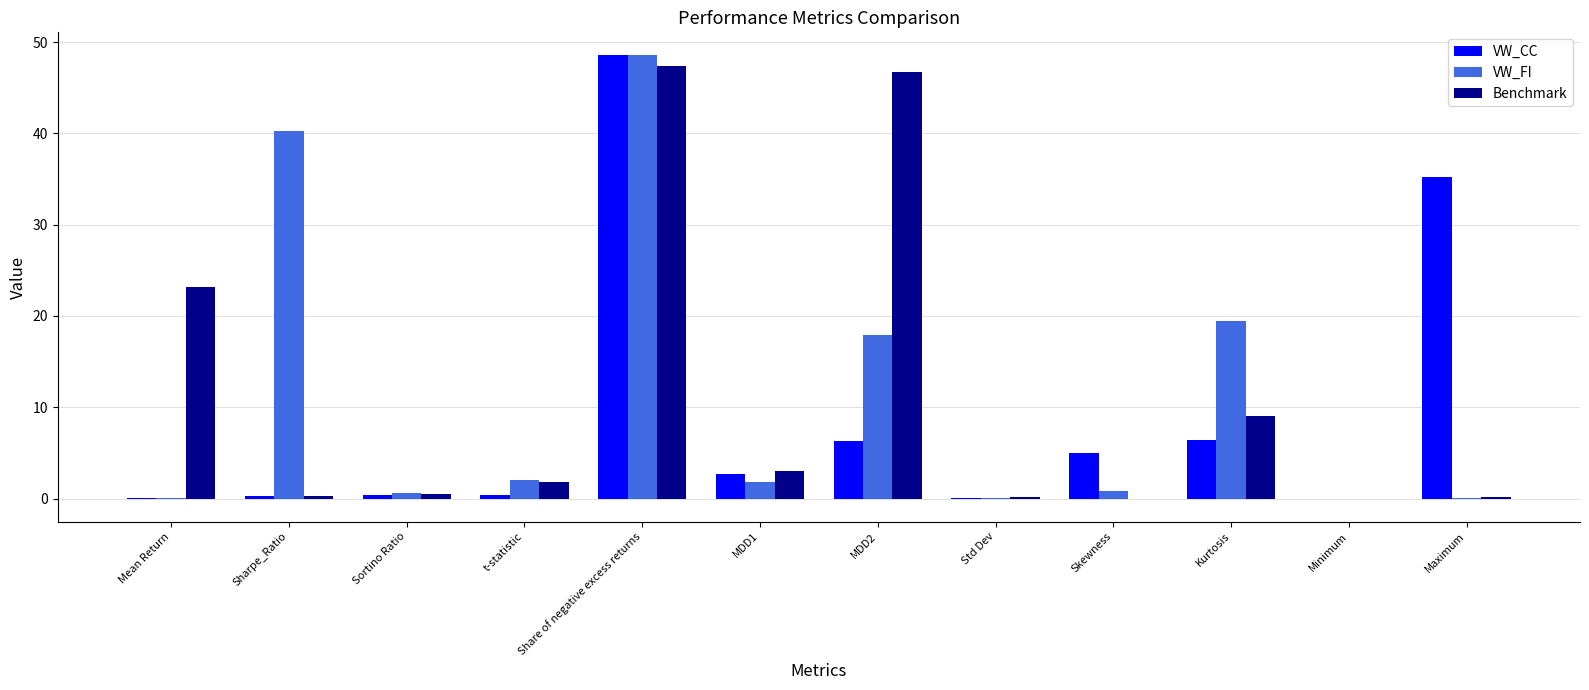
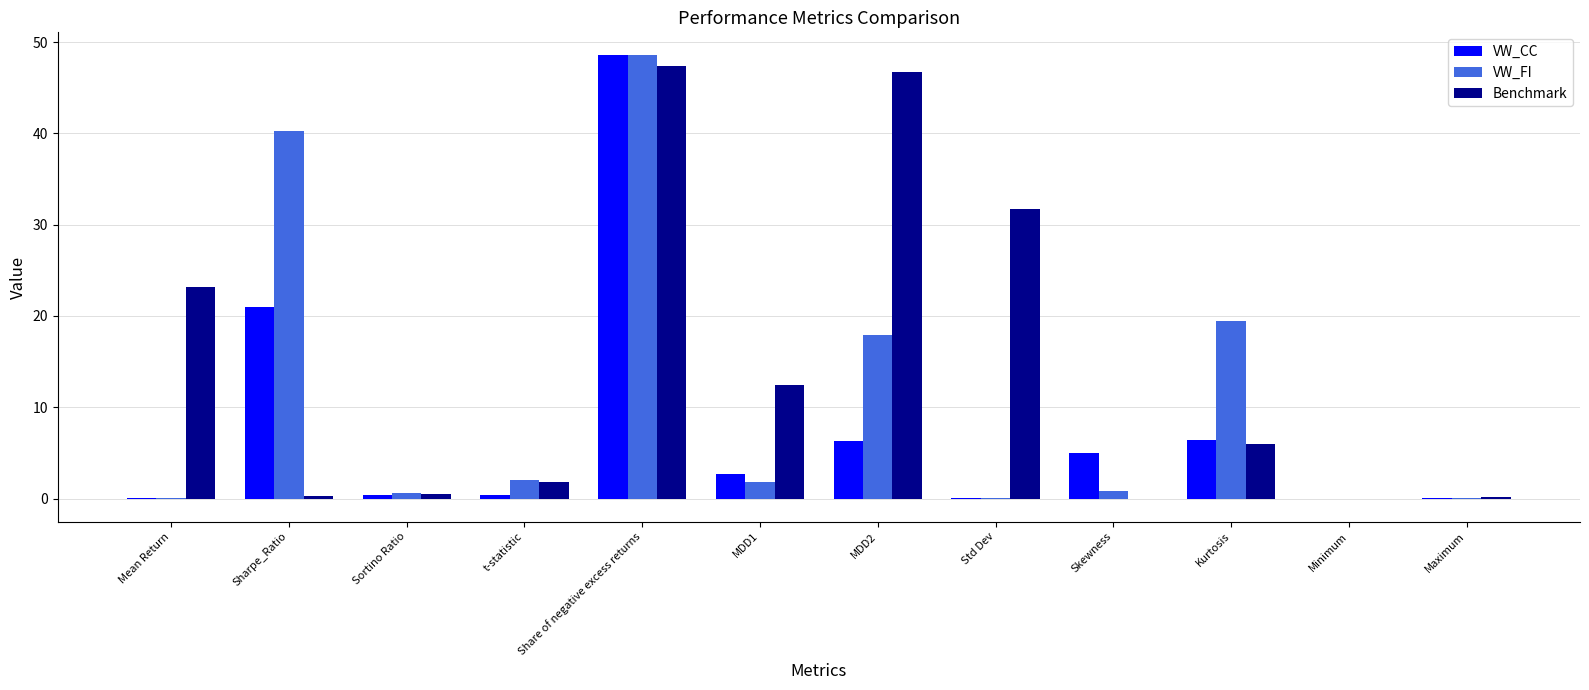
VW_CC, Sharpe_Ratio: 0 -> 21
Benchmark, MDD1: 3 -> 12
Benchmark, Std Dev: 0 -> 32
Benchmark, Kurtosis: 9 -> 6
VW_CC, Maximum: 35 -> 0
